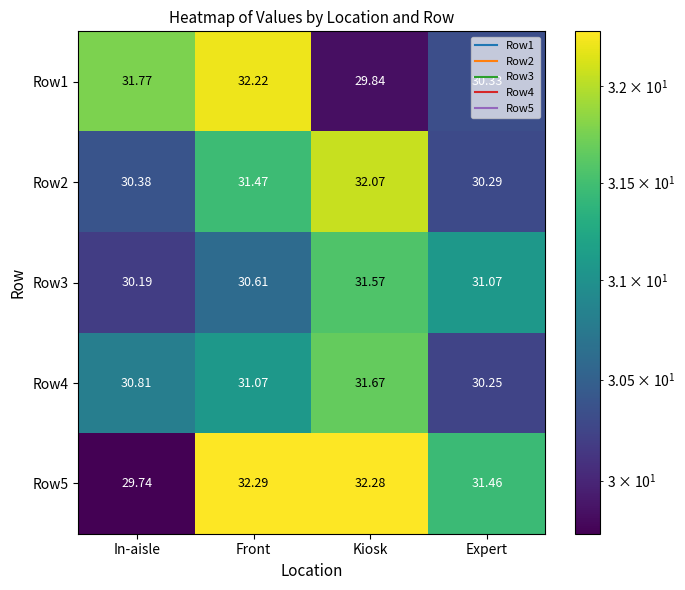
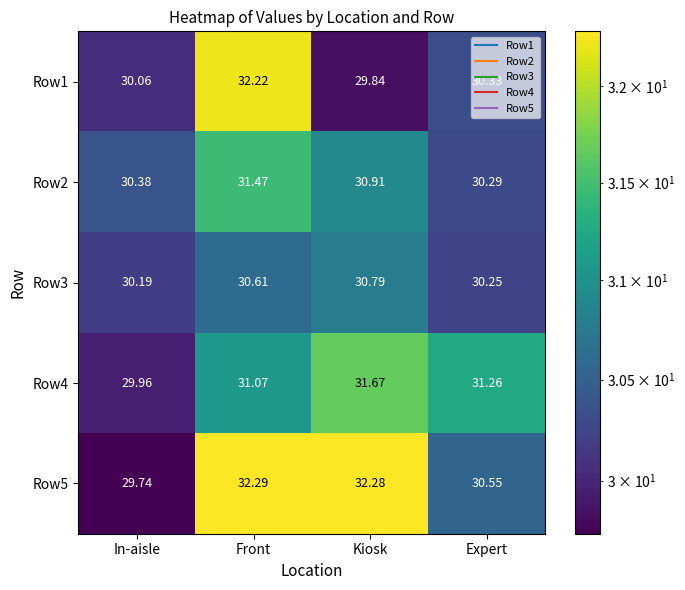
Row1, In-aisle: 31.77 -> 30.06
Row2, Kiosk: 32.07 -> 30.91
Row3, Kiosk: 31.57 -> 30.79
Row3, Expert: 31.07 -> 30.25
Row4, In-aisle: 30.81 -> 29.96
Row4, Expert: 30.25 -> 31.26
Row5, Expert: 31.46 -> 30.55
